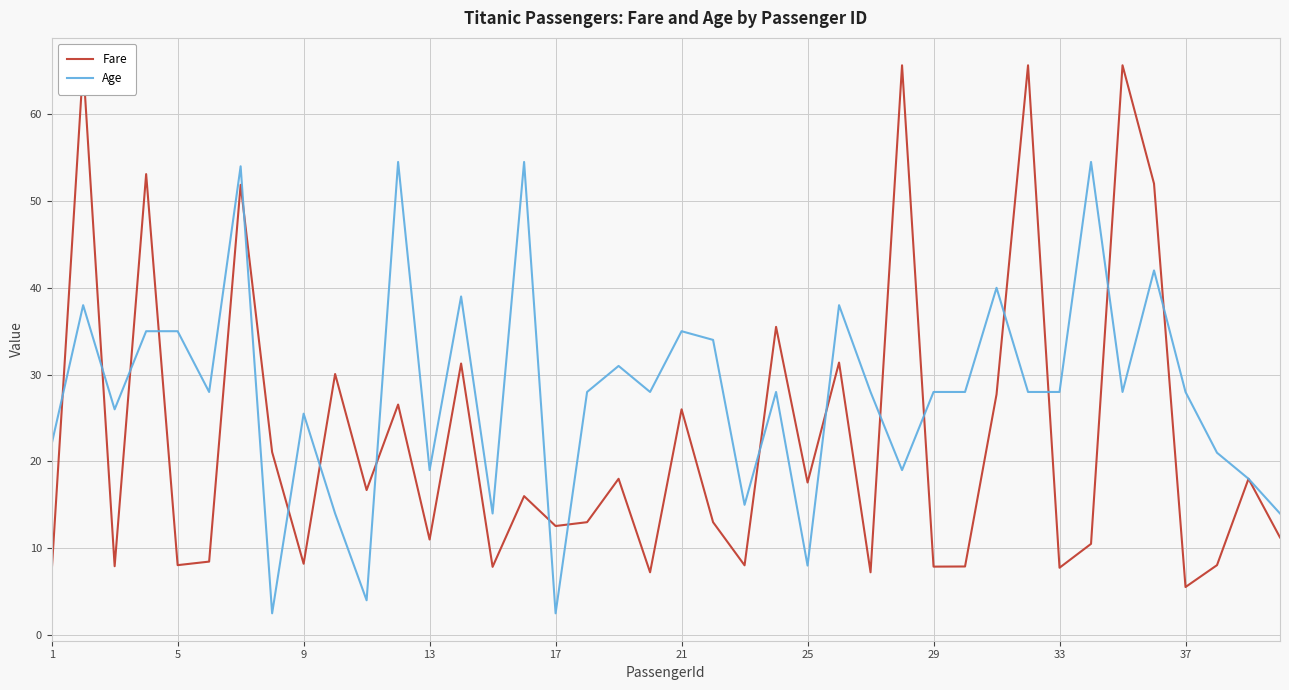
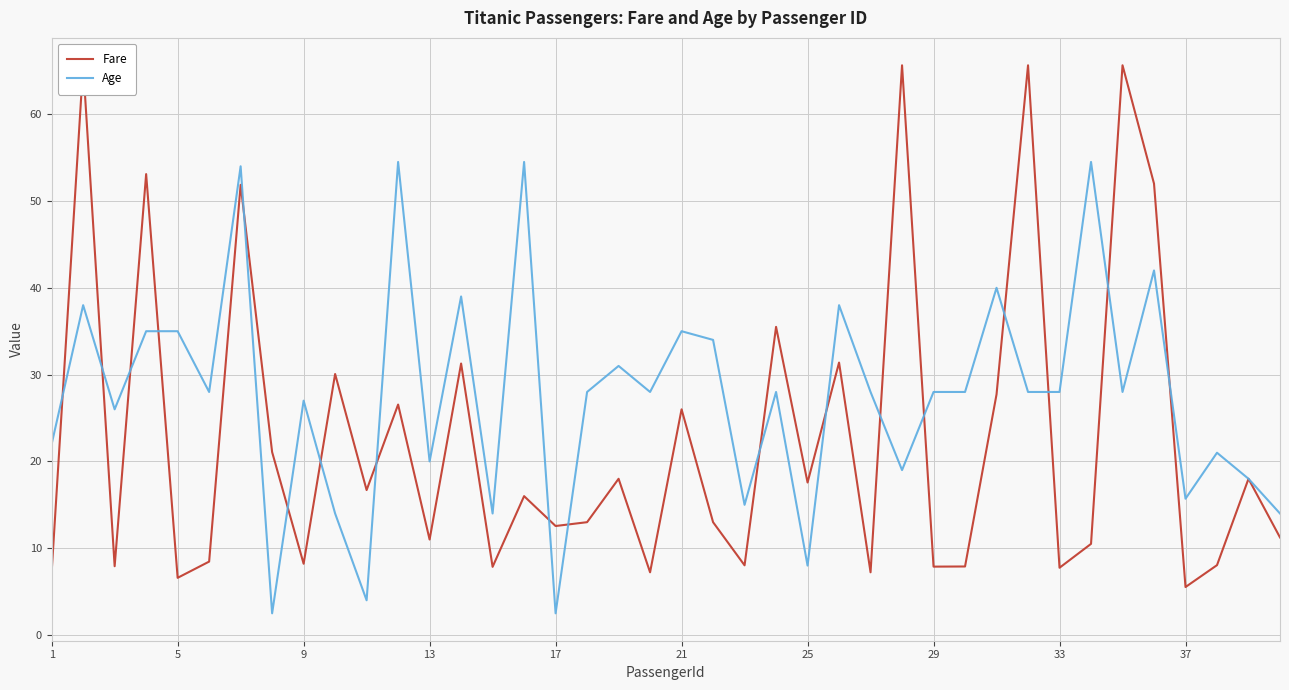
Fare, 5: 8 -> 7
Age, 9: 26 -> 27
Age, 13: 19 -> 20
Age, 37: 28 -> 16
